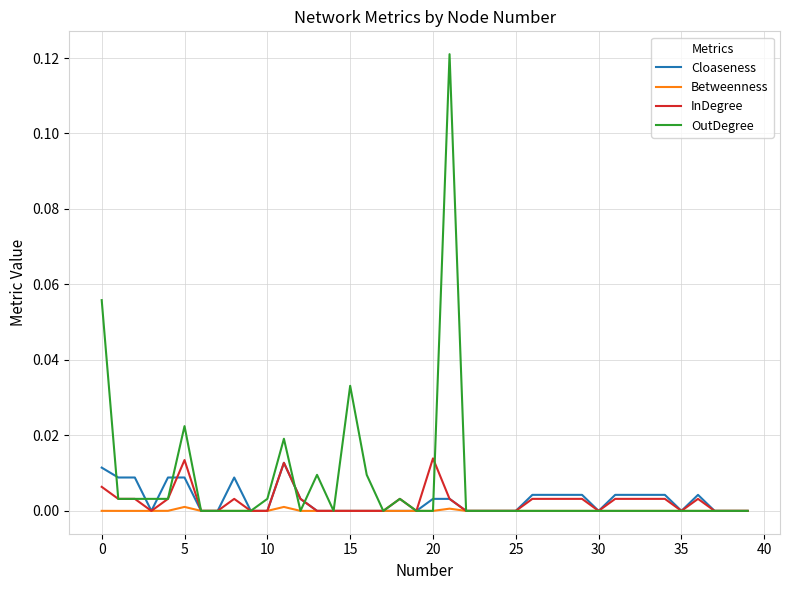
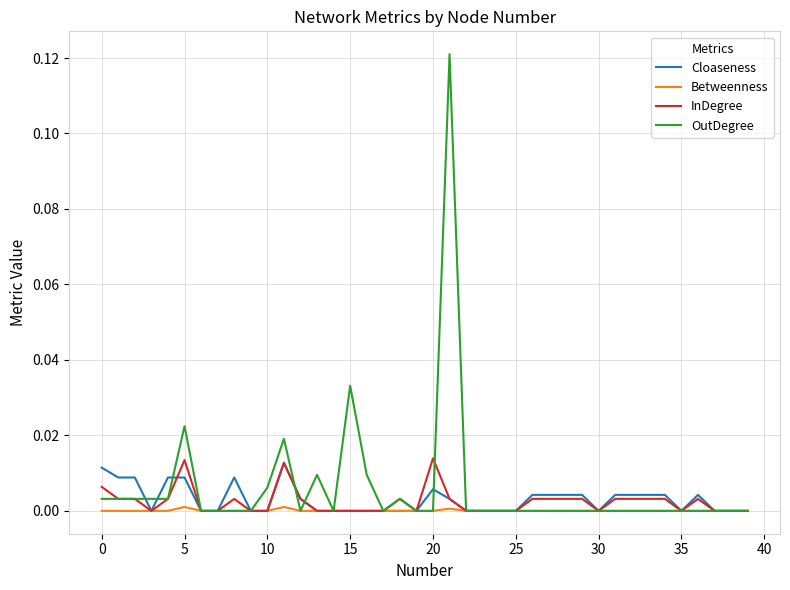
OutDegree, 0: 0.056 -> 0.003
OutDegree, 10: 0.003 -> 0.006
Cloaseness, 20: 0.003 -> 0.006
